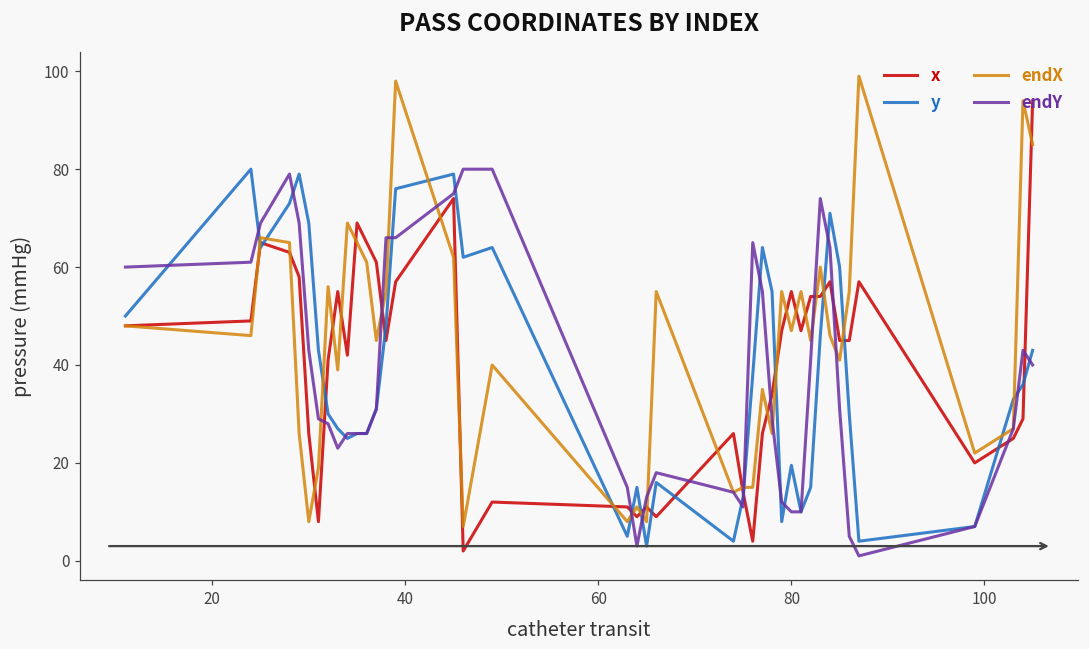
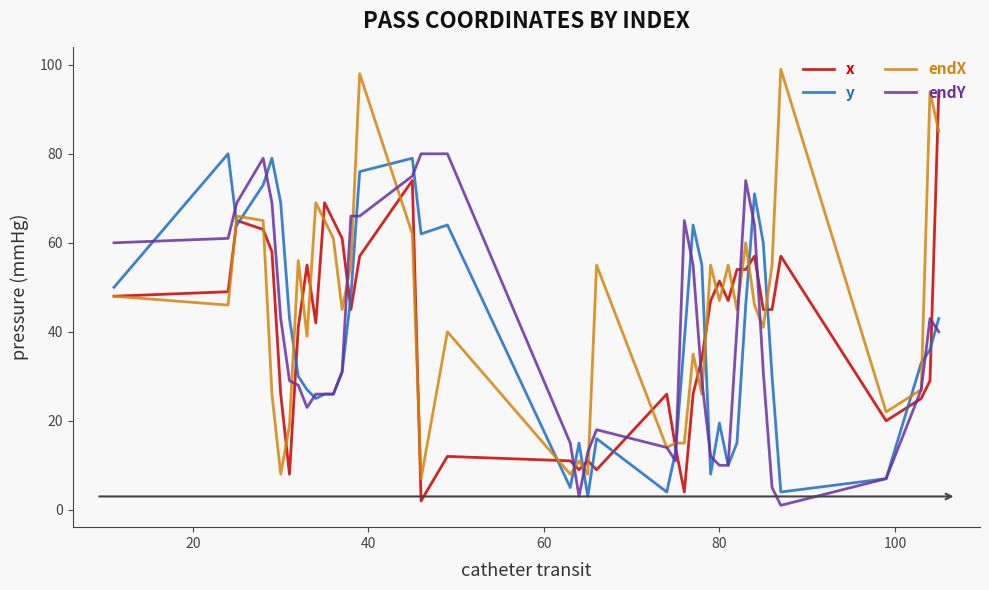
x, 80: 55 -> 51
